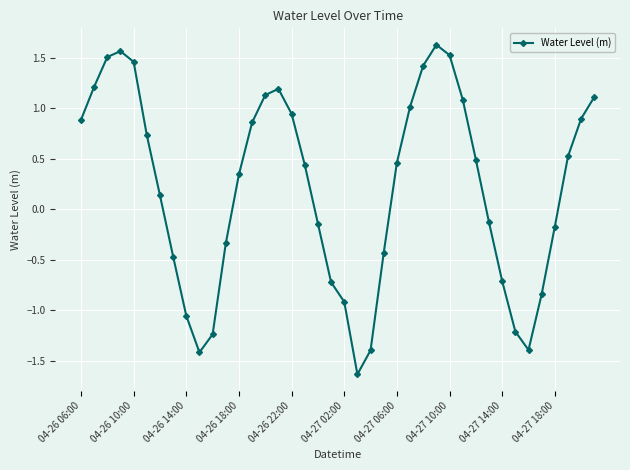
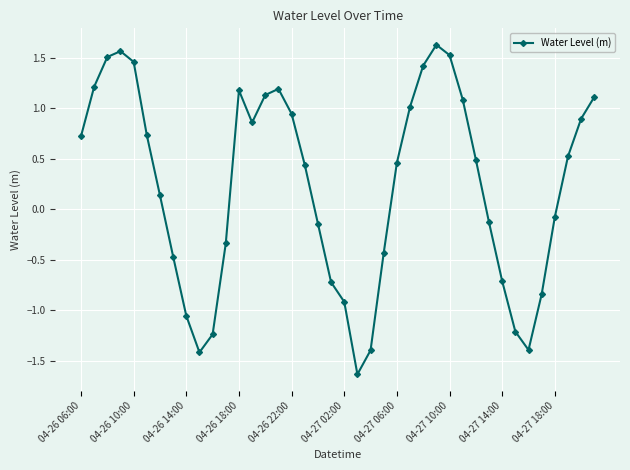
04-26 06:00: 0.88 -> 0.72
04-26 18:00: 0.35 -> 1.18
04-27 18:00: -0.17 -> -0.08
